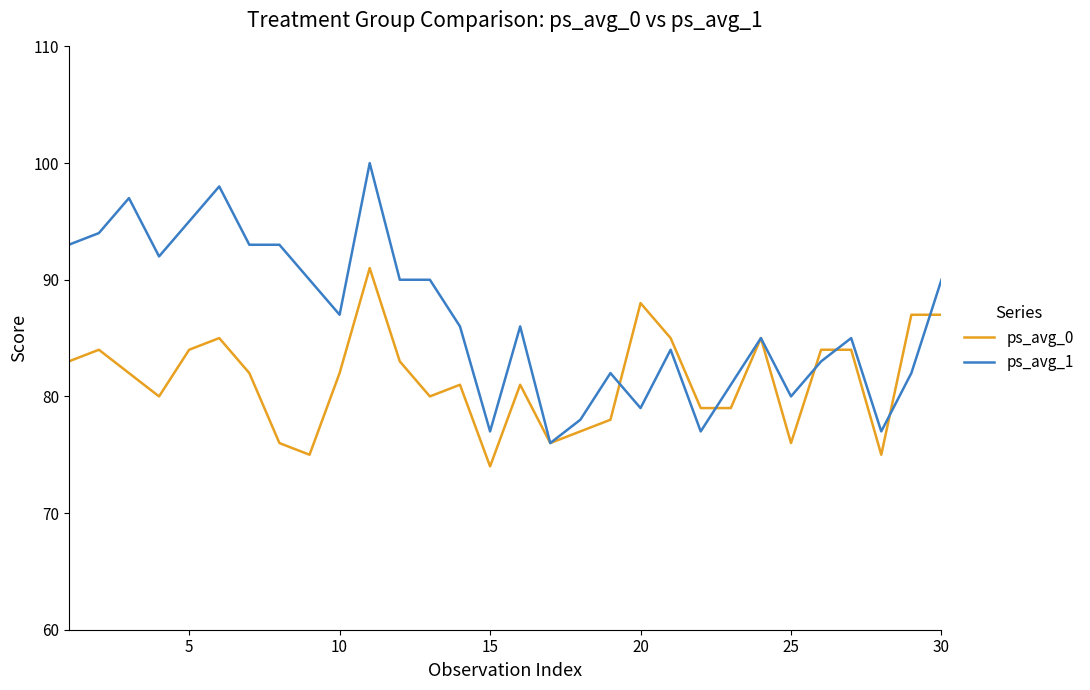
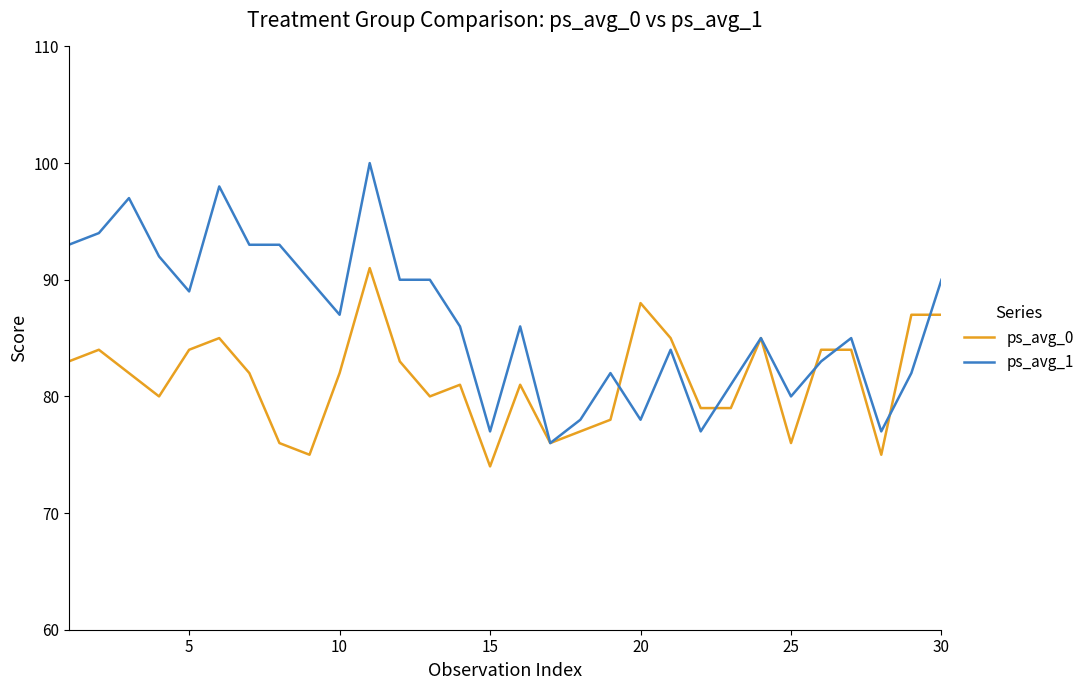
ps_avg_1, 5: 95 -> 89
ps_avg_1, 20: 79 -> 78
